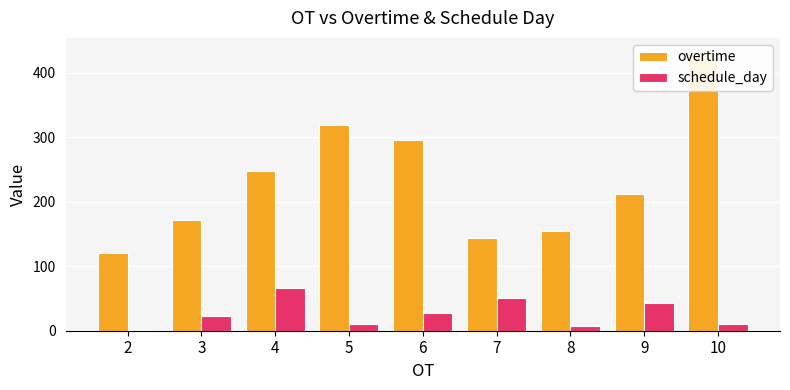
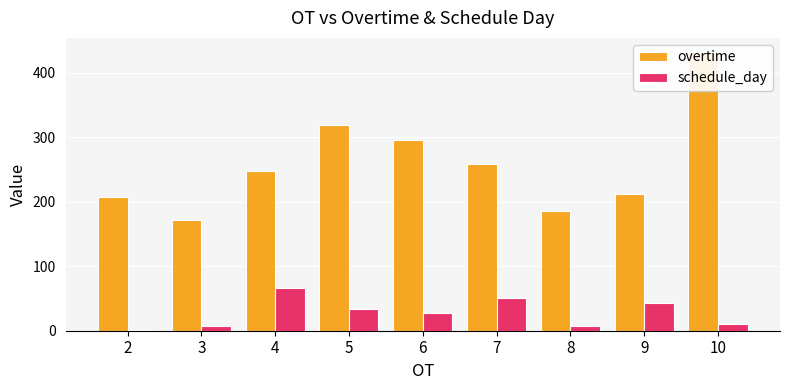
overtime, 2: 120 -> 210
schedule_day, 3: 20 -> 10
schedule_day, 5: 10 -> 30
overtime, 7: 140 -> 260
overtime, 8: 160 -> 190
